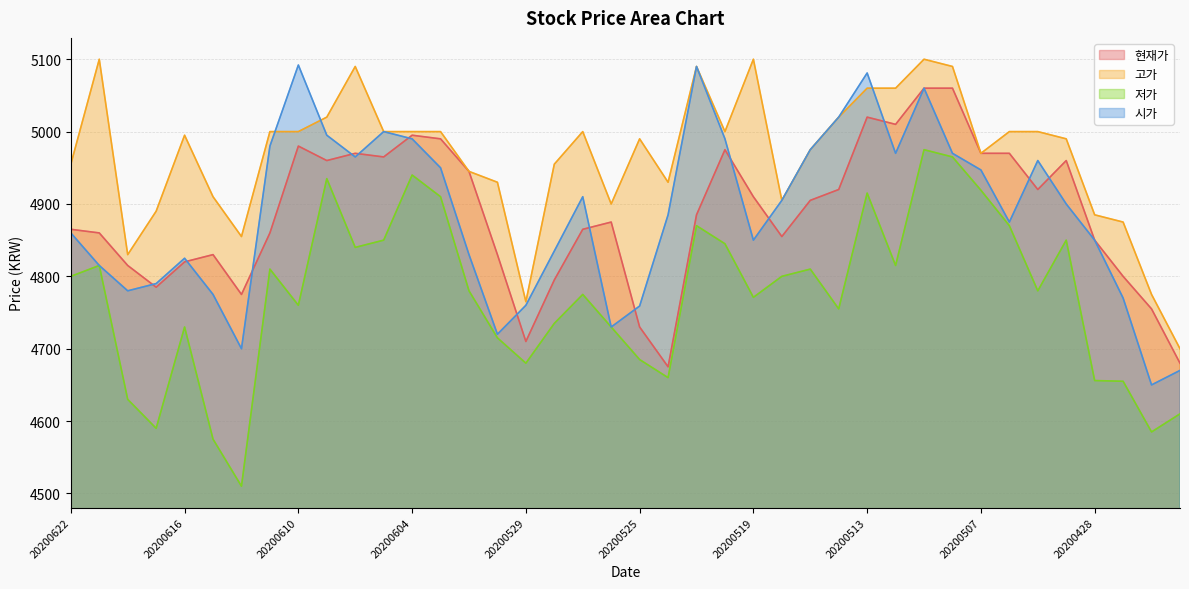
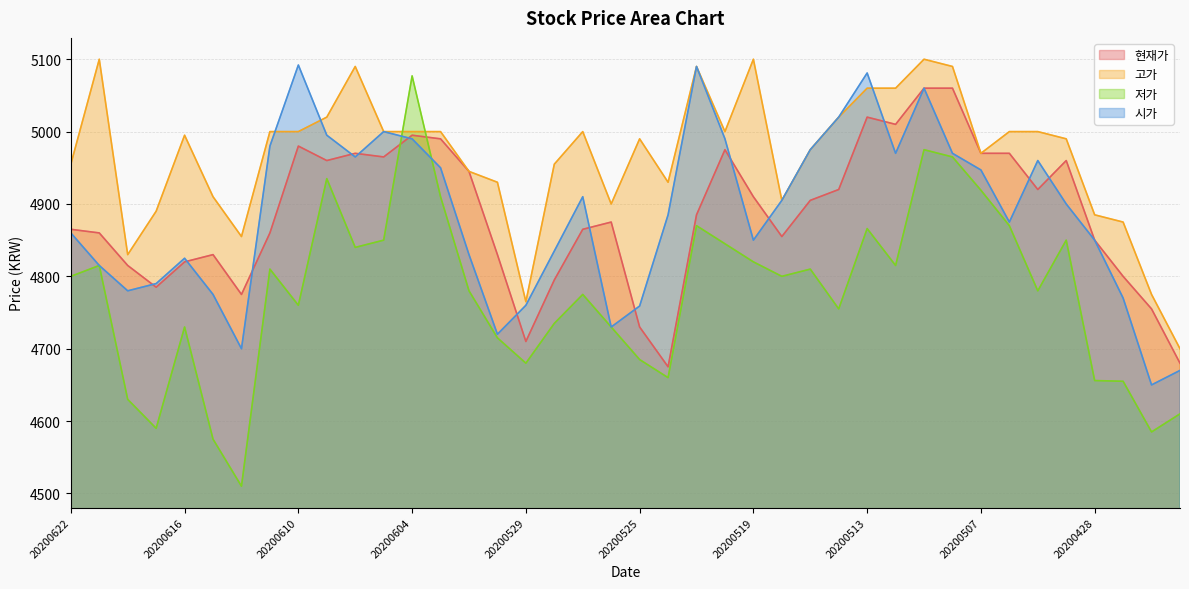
저가, 20200604: 4940 -> 5080
저가, 20200519: 4770 -> 4820
저가, 20200513: 4920 -> 4870
